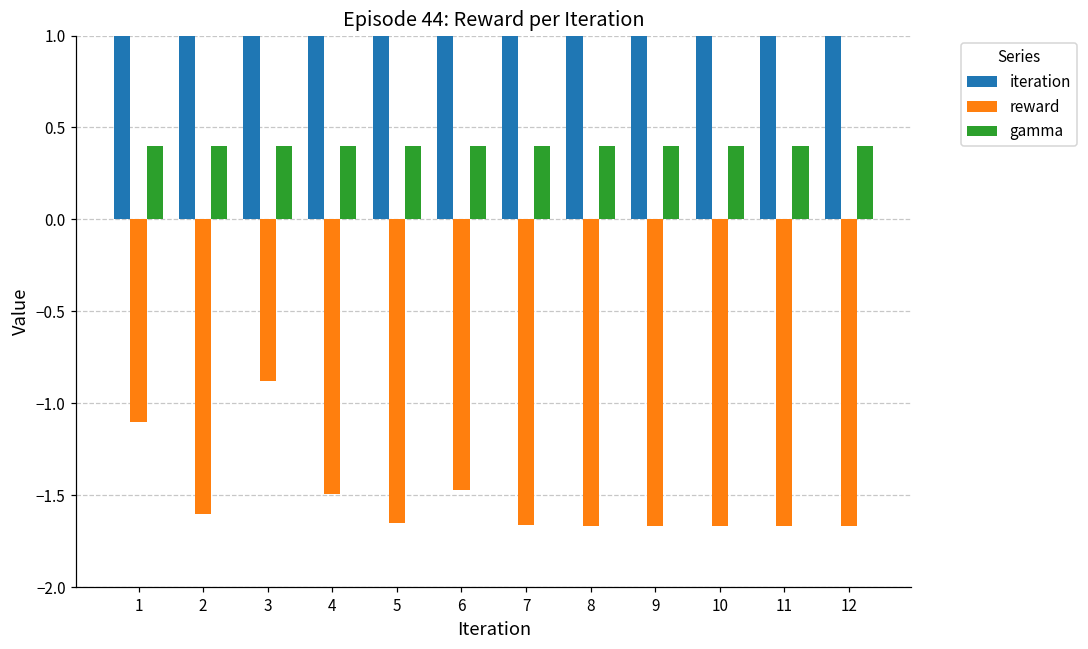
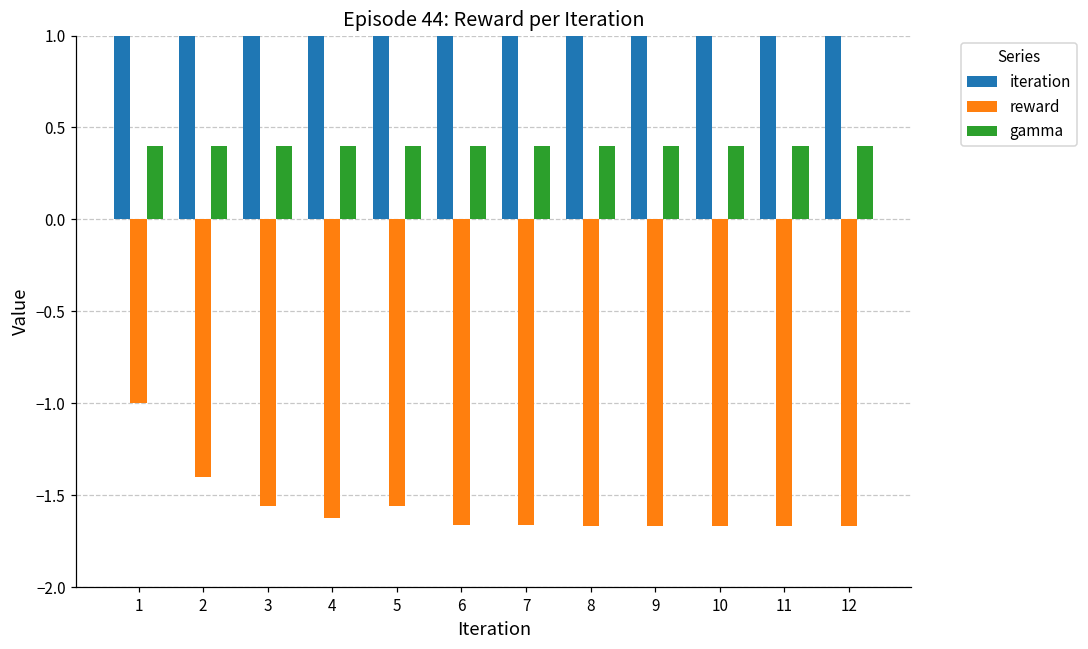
reward, 1: -1.1 -> -1.0
reward, 2: -1.6 -> -1.4
reward, 3: -0.88 -> -1.56
reward, 4: -1.49 -> -1.62
reward, 5: -1.65 -> -1.56
reward, 6: -1.47 -> -1.66
